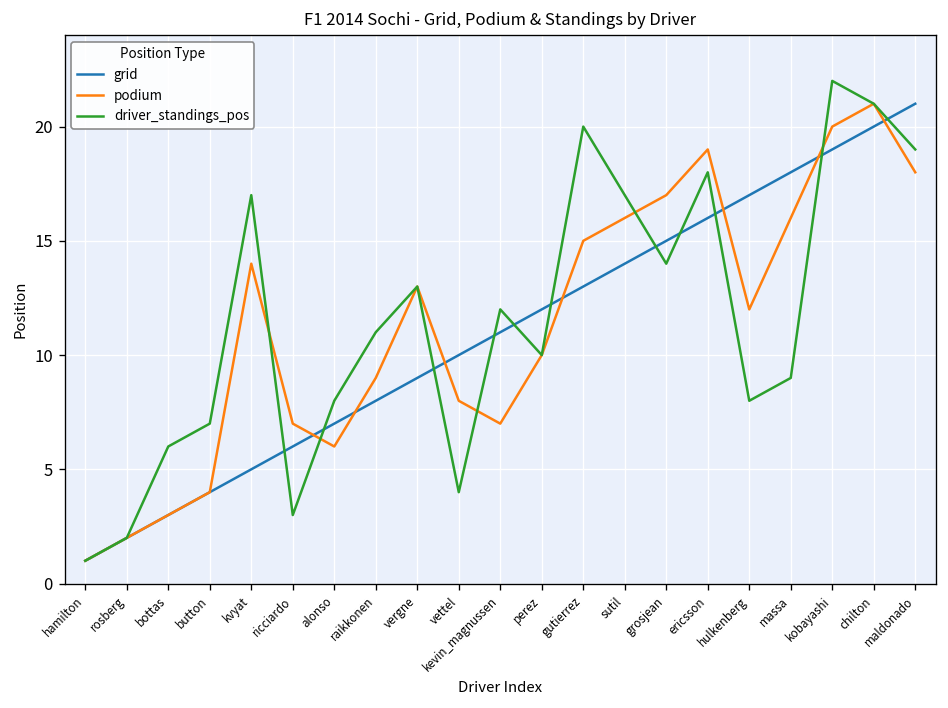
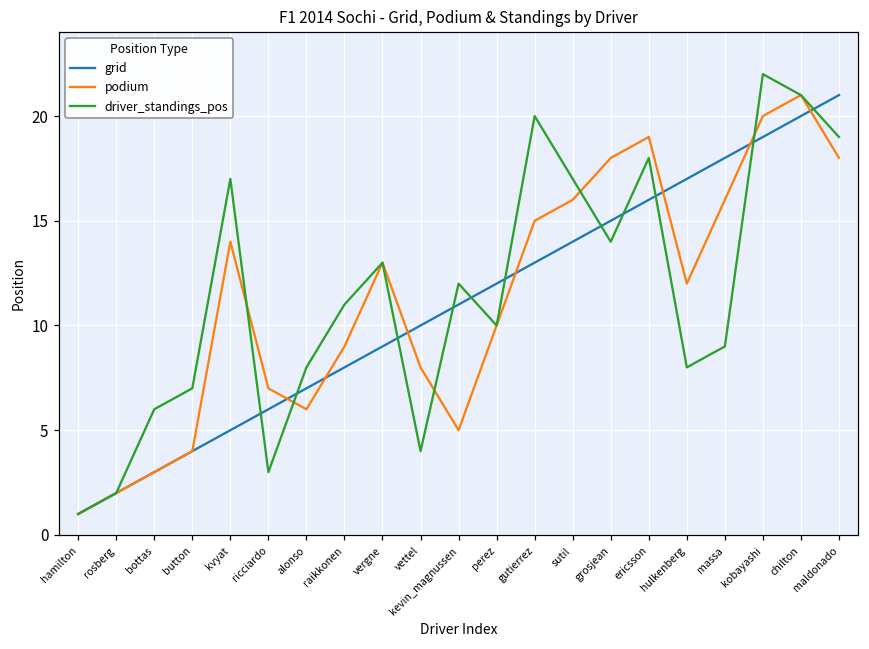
podium, kevin_magnussen: 7 -> 5
podium, grosjean: 17 -> 18
